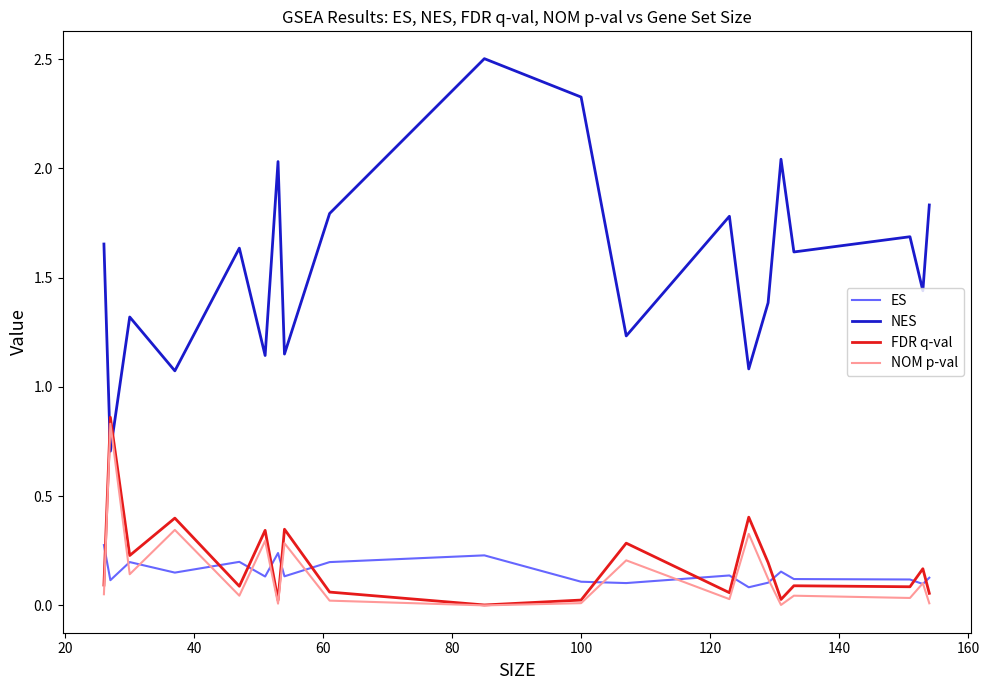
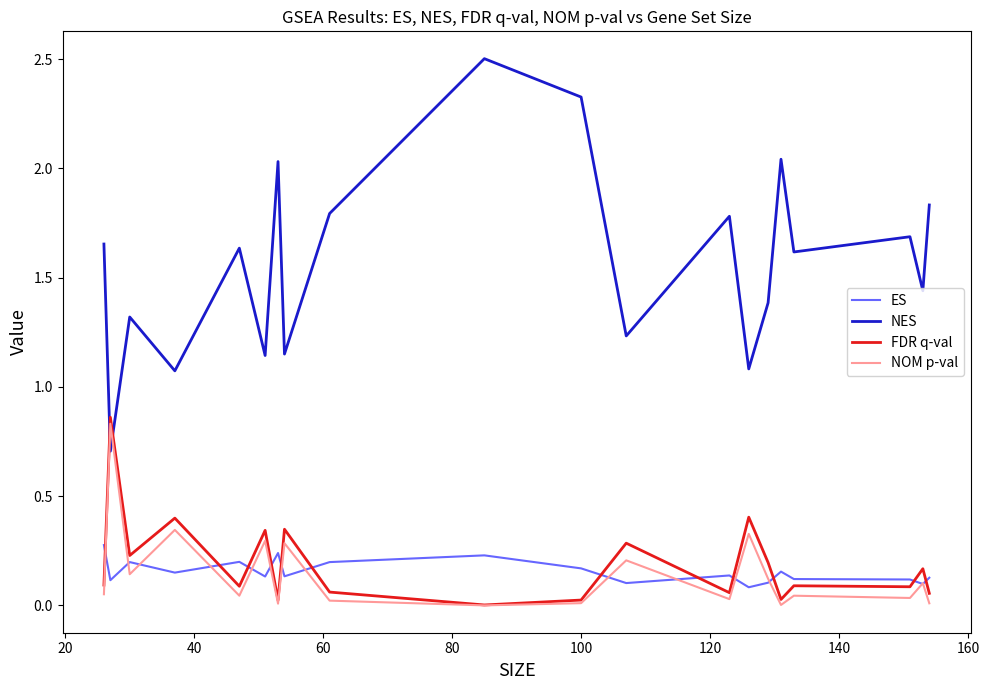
ES, 100: 0.11 -> 0.17
